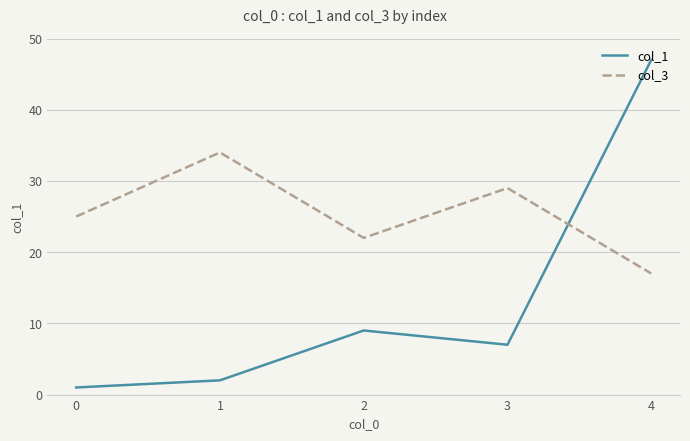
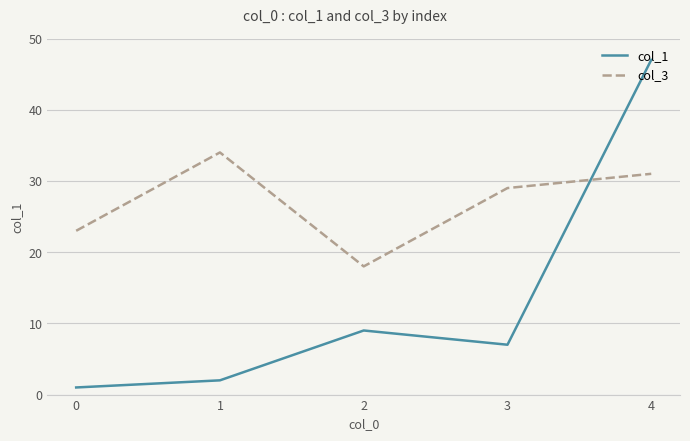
col_3, 0: 25 -> 23
col_3, 2: 22 -> 18
col_3, 4: 17 -> 31
